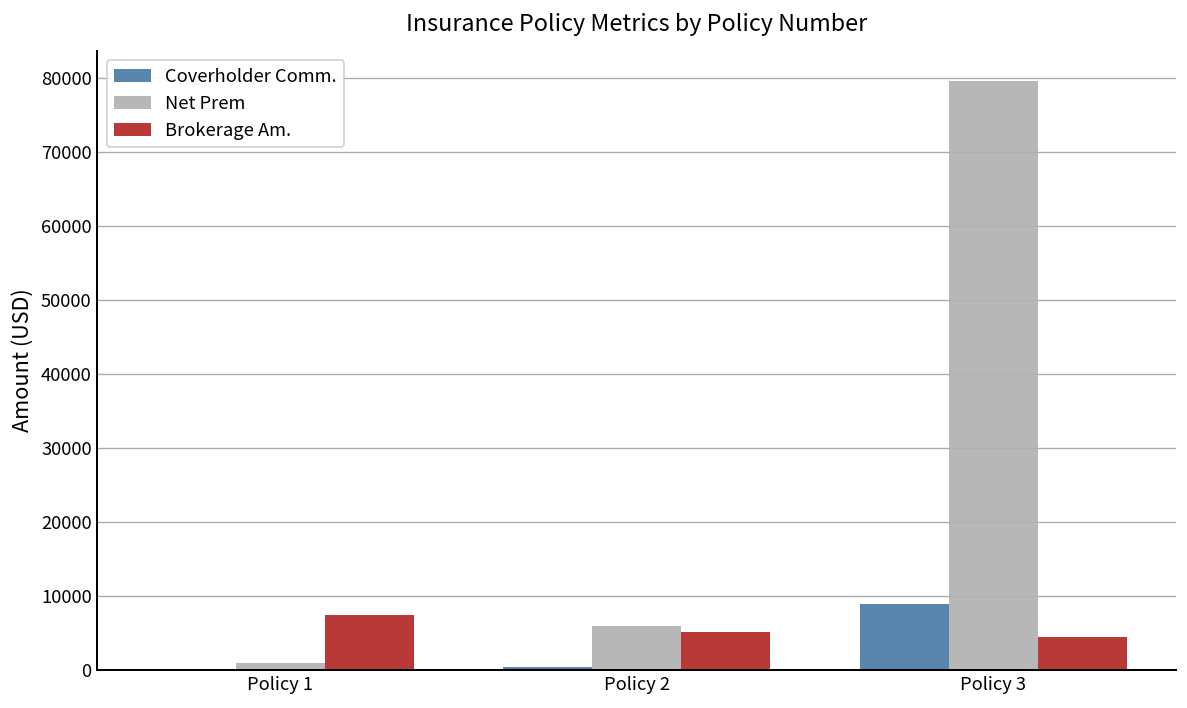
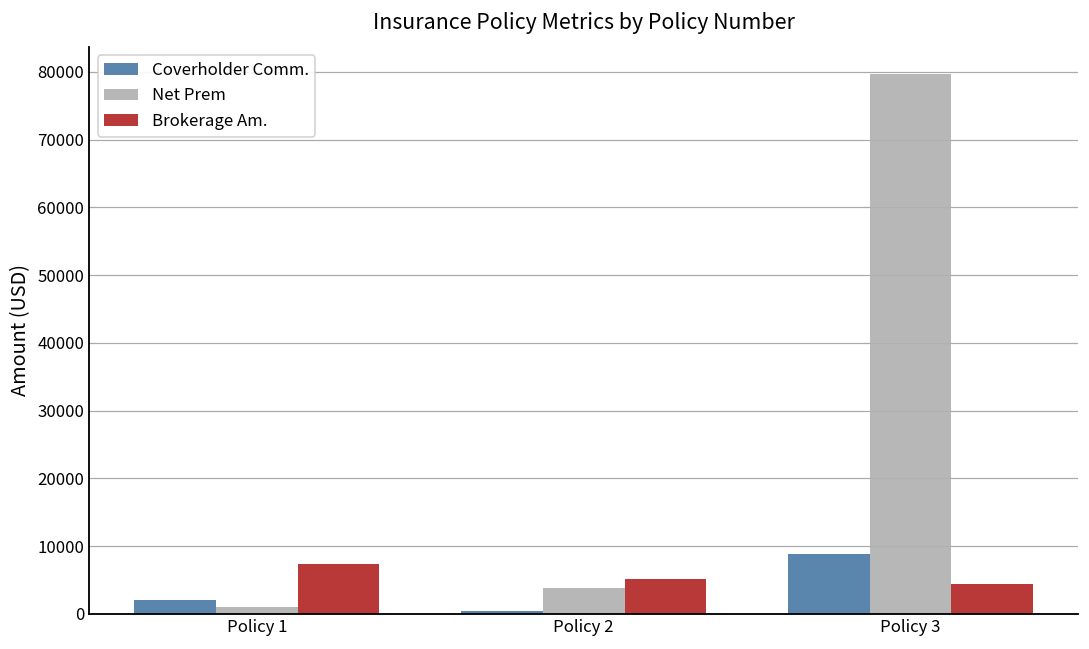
Coverholder Comm., Policy 1: 0 -> 2000
Net Prem, Policy 2: 6000 -> 4000
